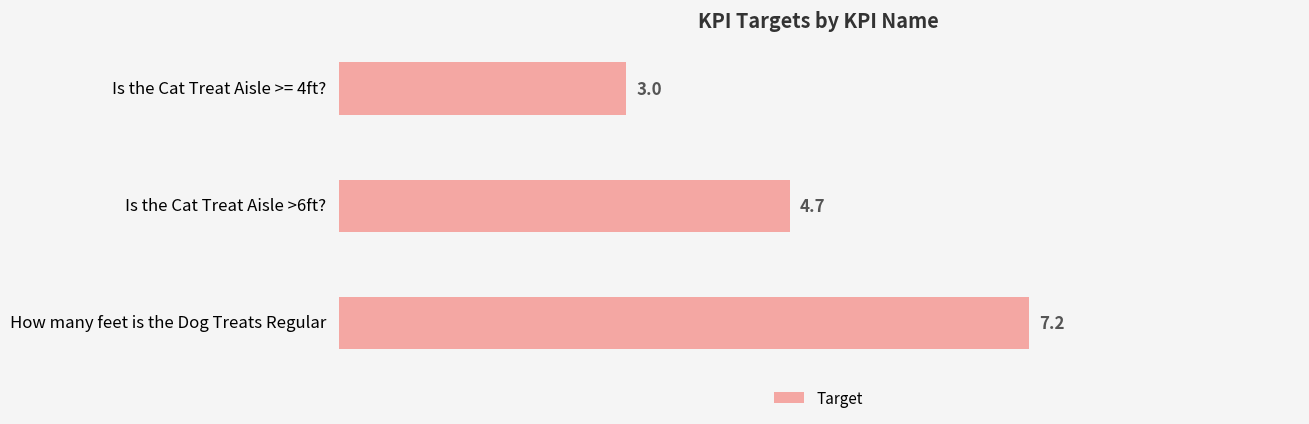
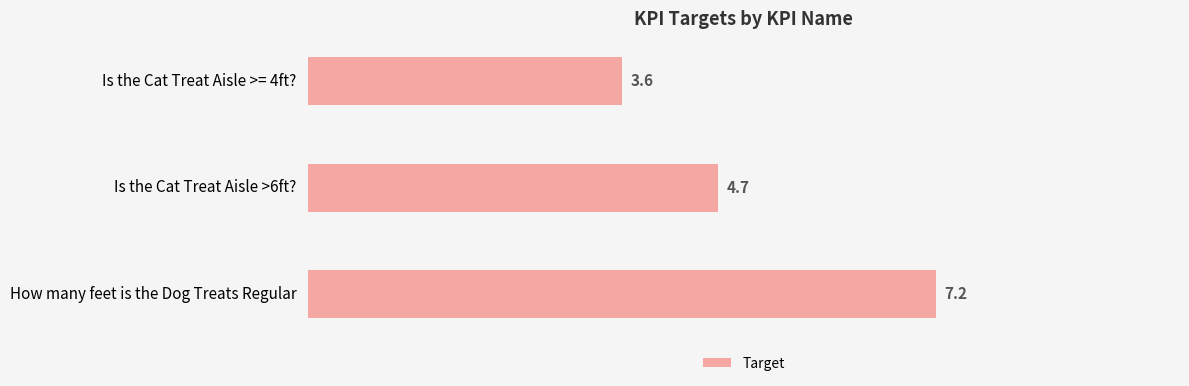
Is the Cat Treat Aisle >= 4ft?: 3.0 -> 3.6
